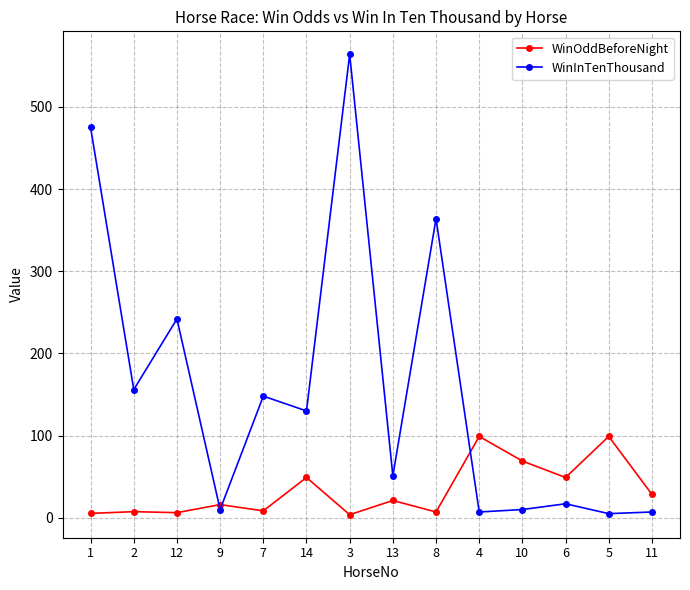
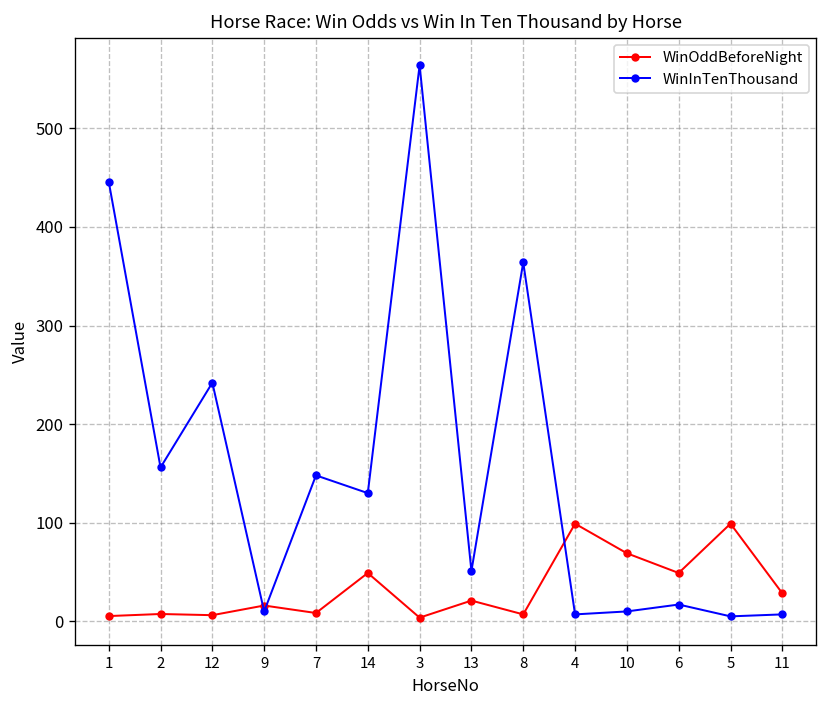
WinInTenThousand, 1: 480 -> 450
